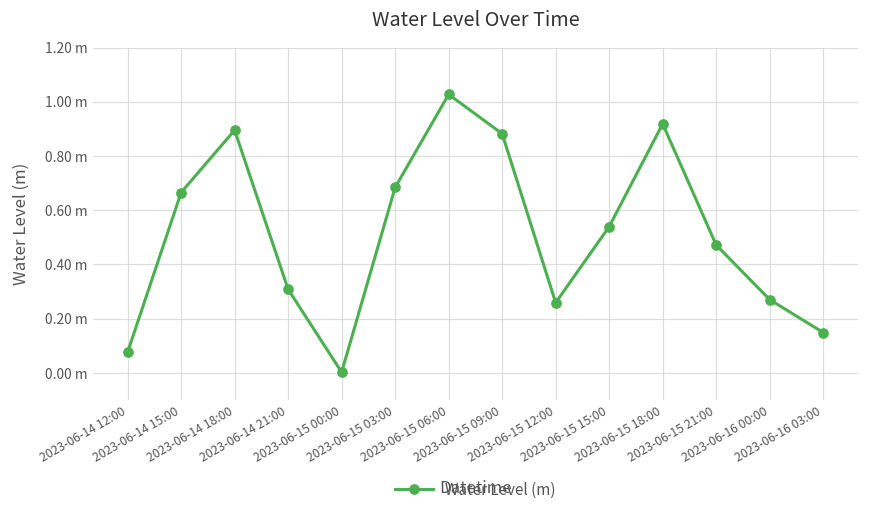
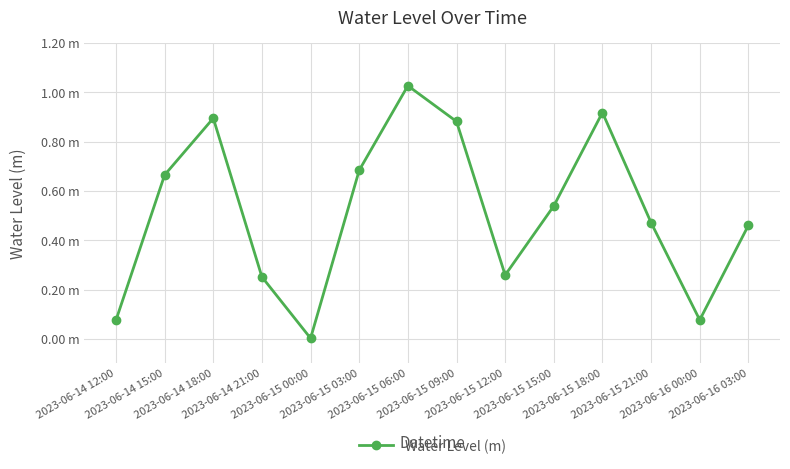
2023-06-14 21:00: 0.31 m -> 0.25 m
2023-06-16 00:00: 0.27 m -> 0.08 m
2023-06-16 03:00: 0.15 m -> 0.46 m
